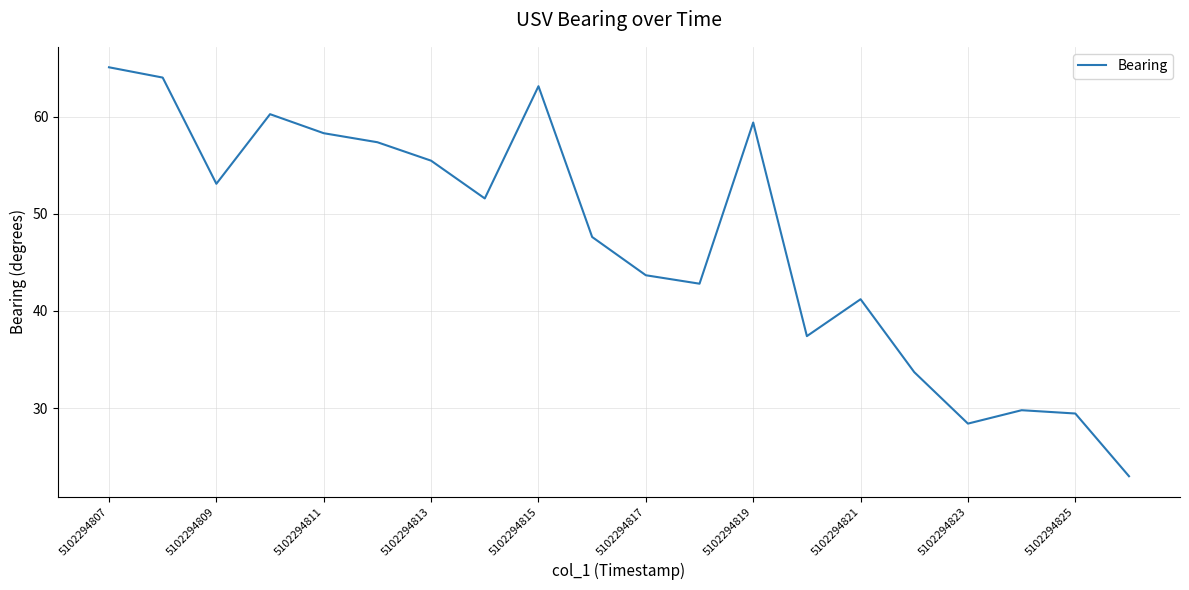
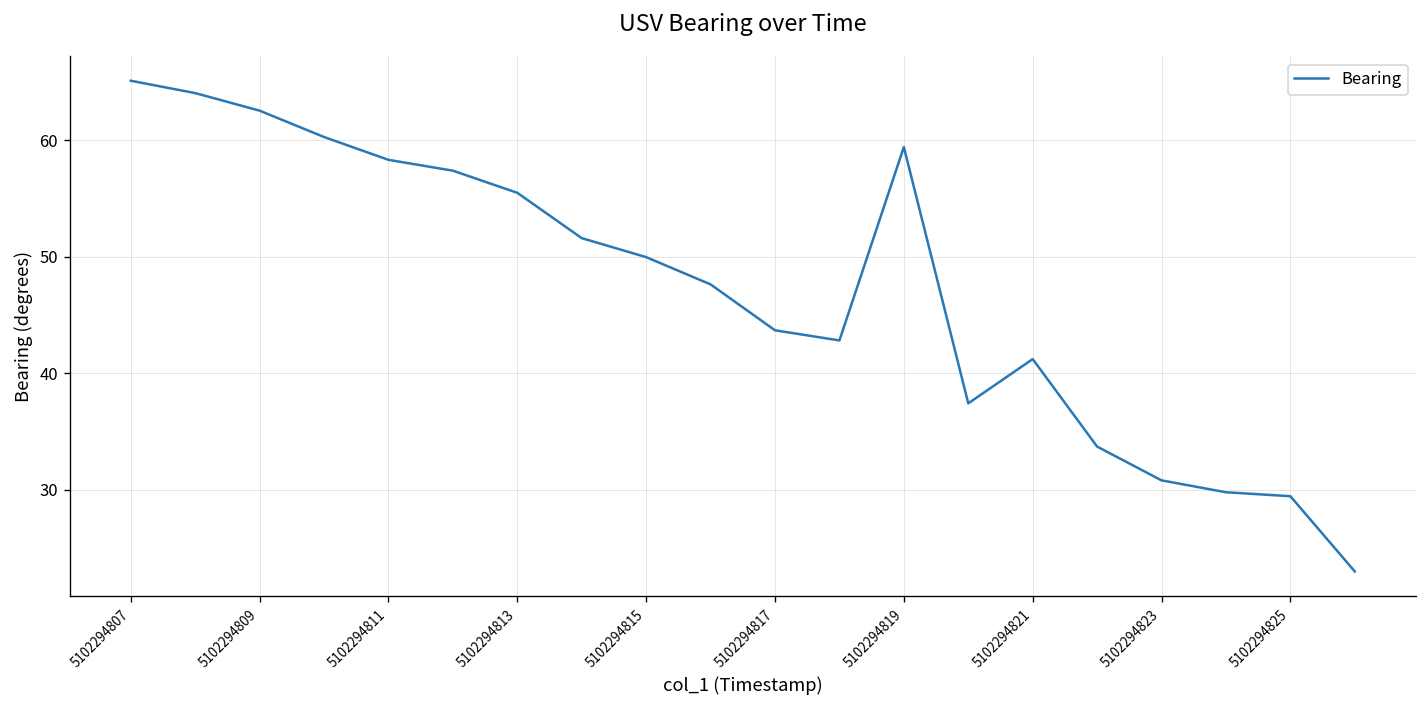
5102294809: 53 -> 63
5102294815: 63 -> 50
5102294823: 28 -> 31
